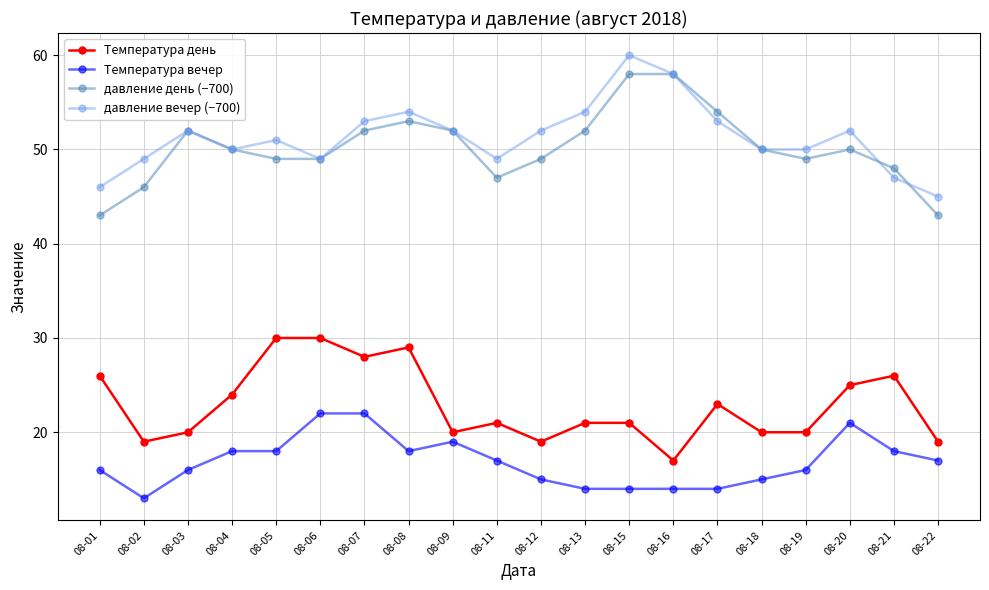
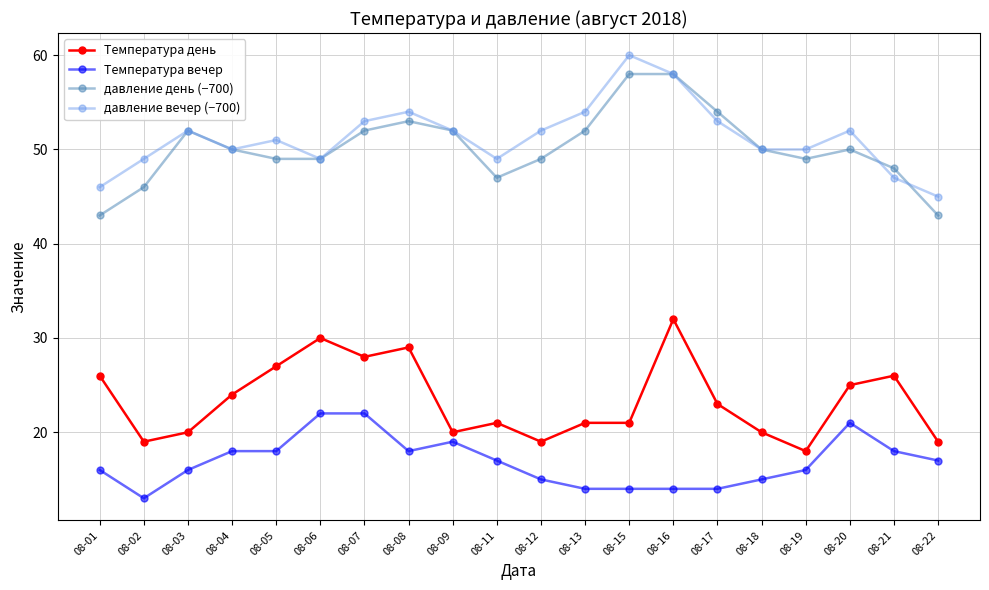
Температура день, 08-05: 30 -> 27
Температура день, 08-16: 17 -> 32
Температура день, 08-19: 20 -> 18
